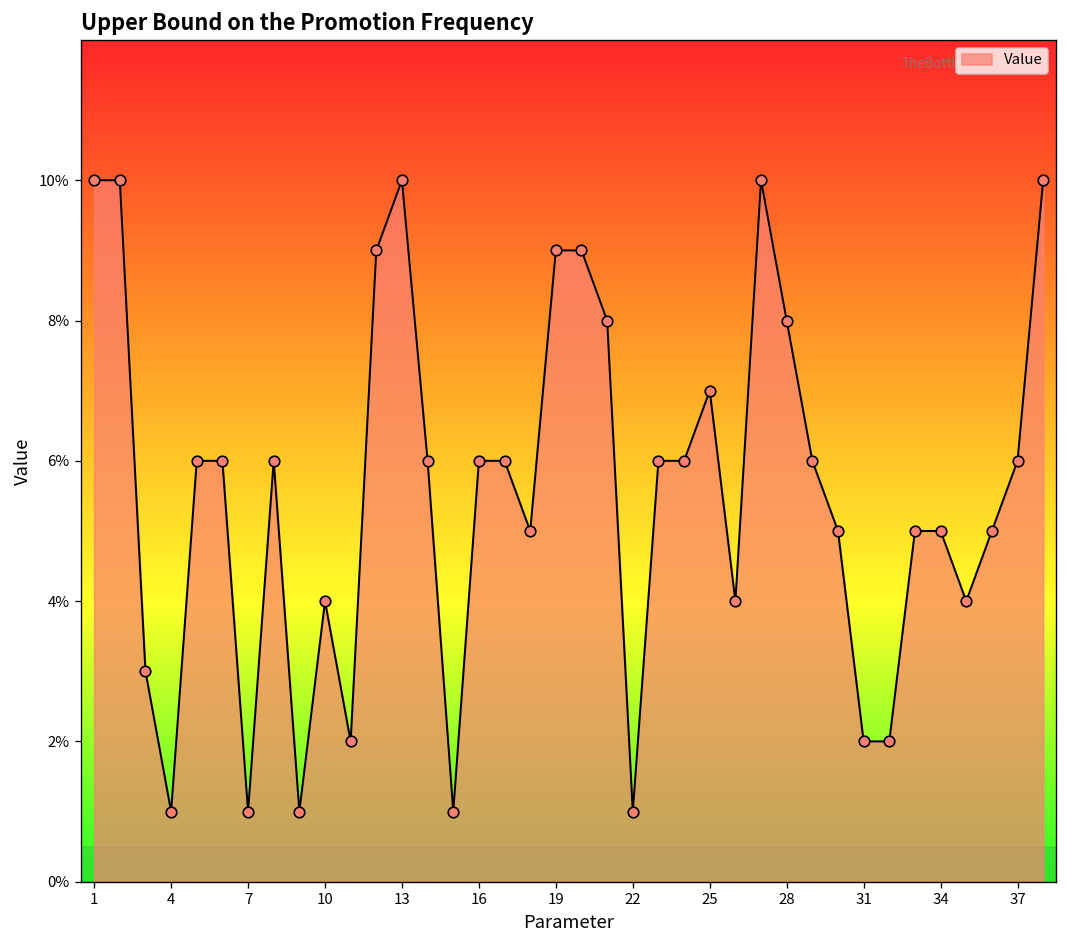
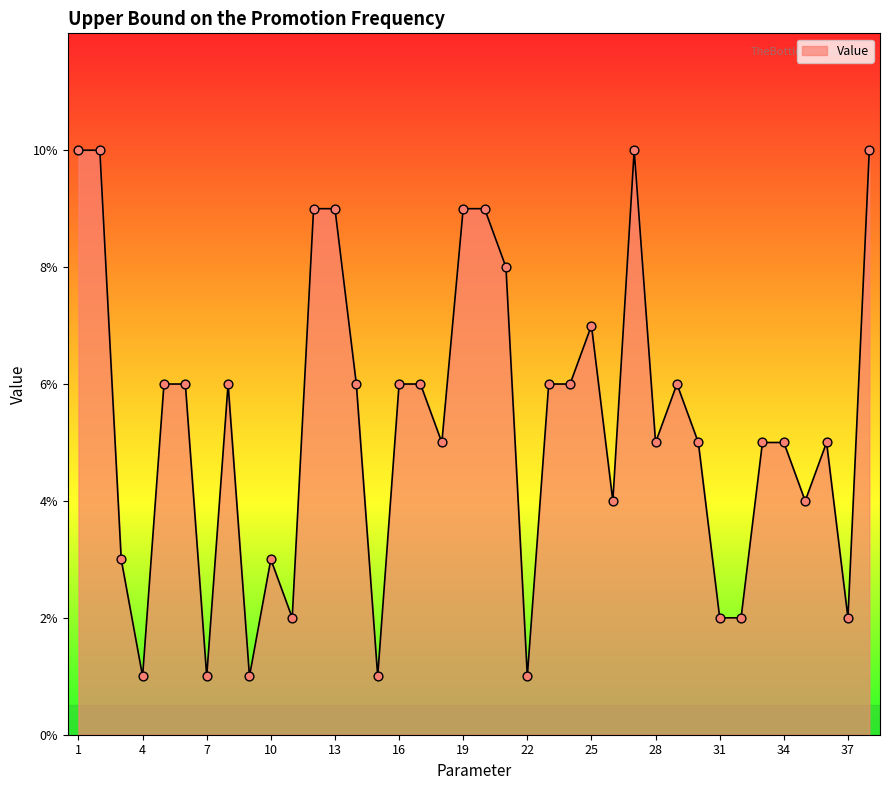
10: 4% -> 3%
13: 10% -> 9%
28: 8% -> 5%
37: 6% -> 2%
